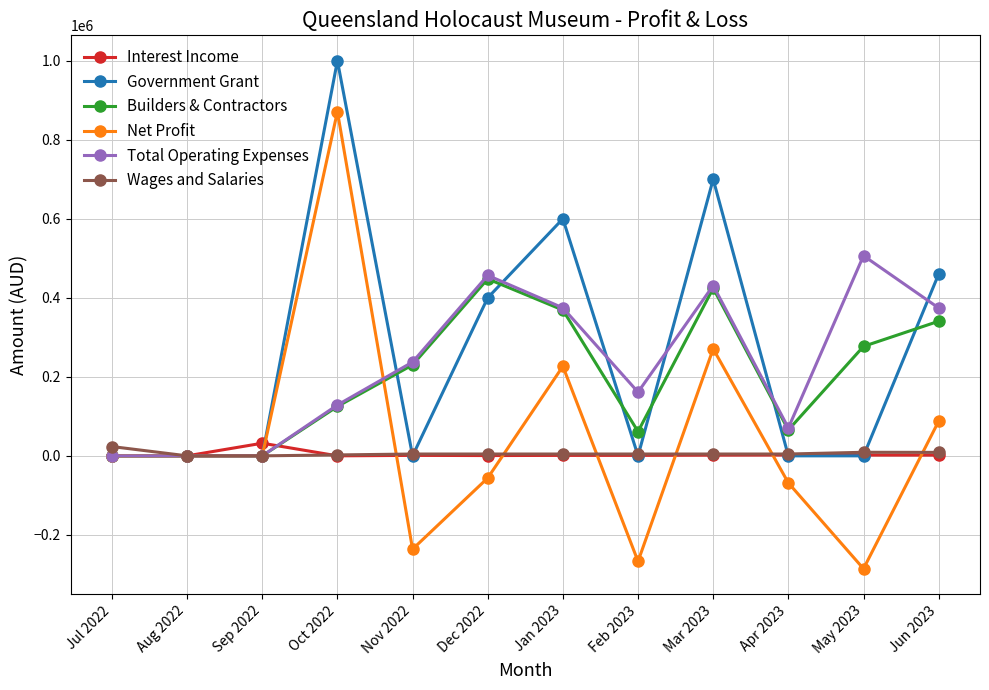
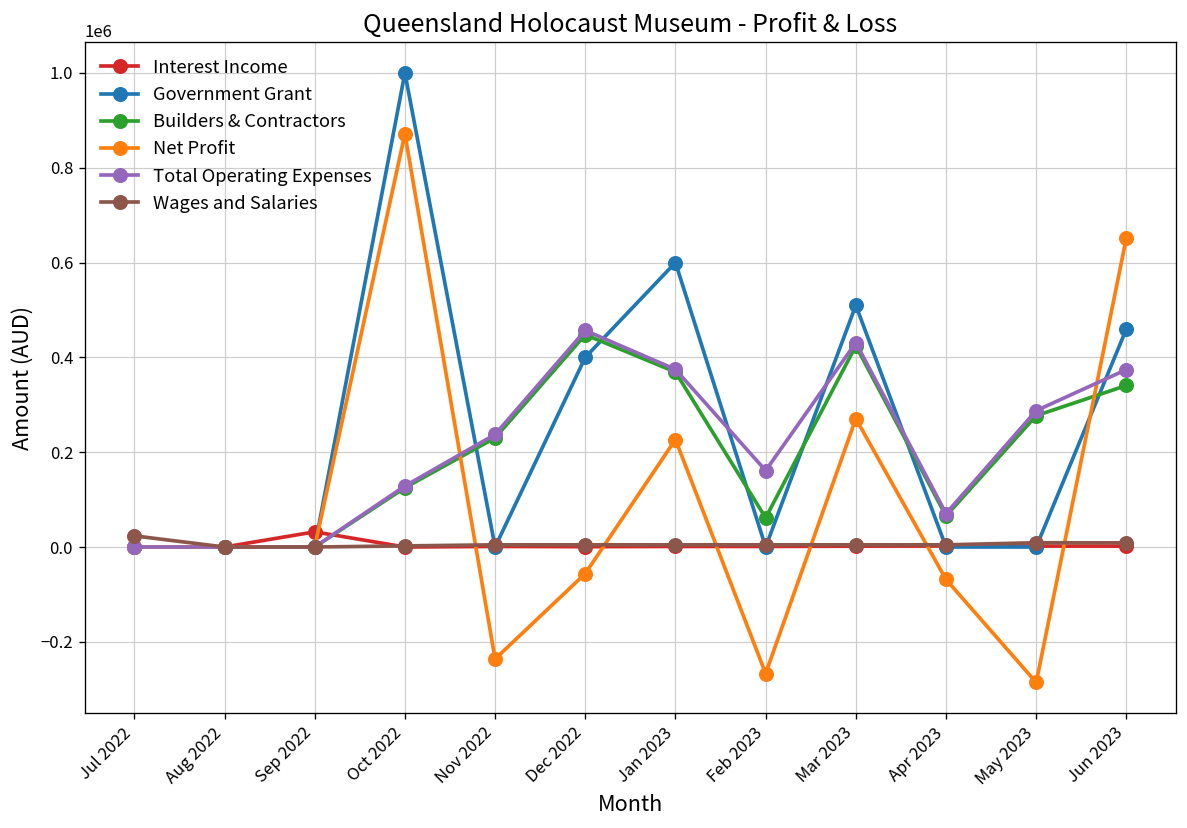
Government Grant, Mar 2023: 700000 -> 510000
Total Operating Expenses, May 2023: 510000 -> 290000
Net Profit, Jun 2023: 90000 -> 650000
